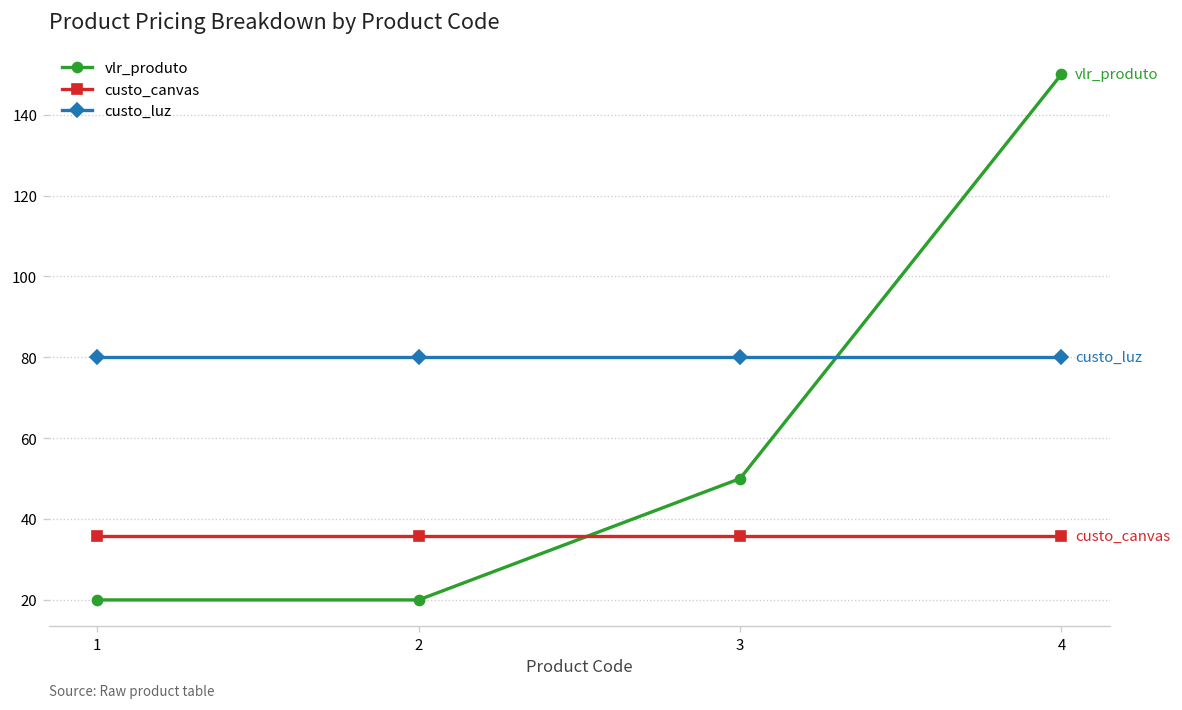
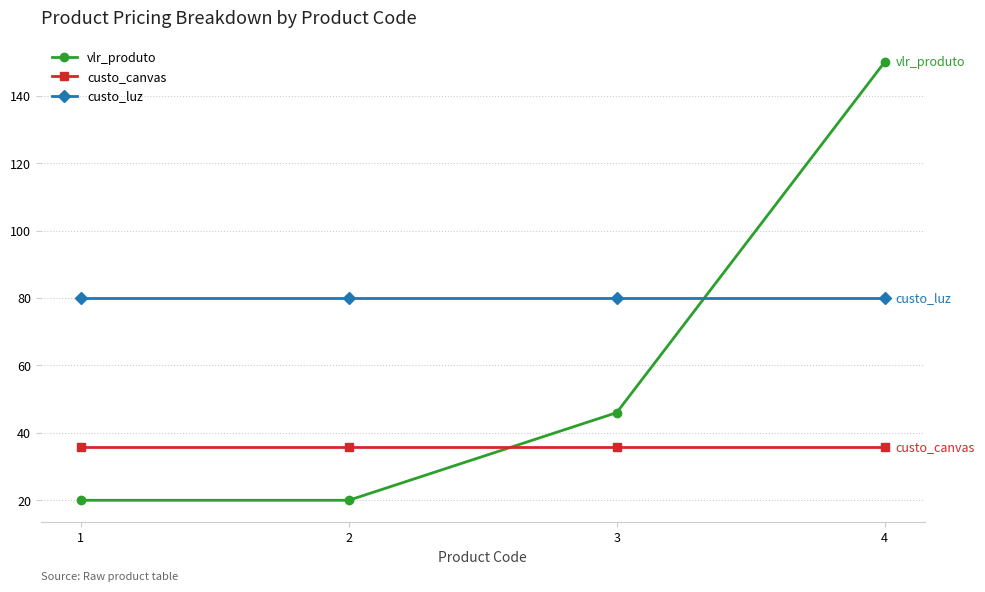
vlr_produto, 3: 50 -> 46
